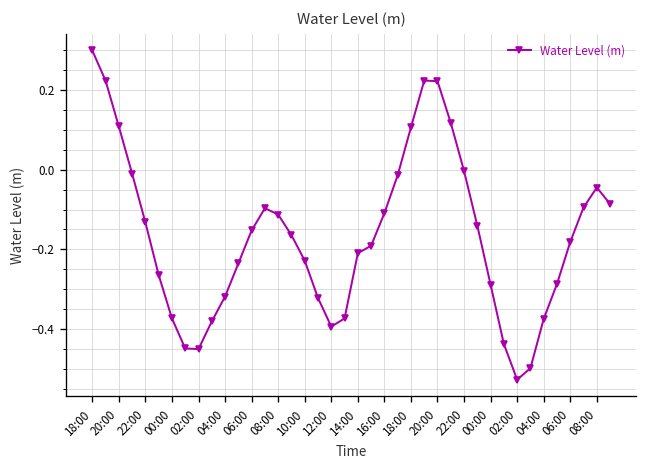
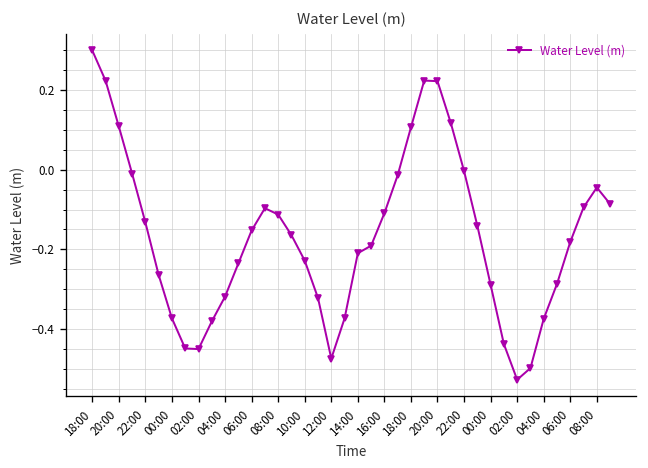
12:00: -0.39 -> -0.47
